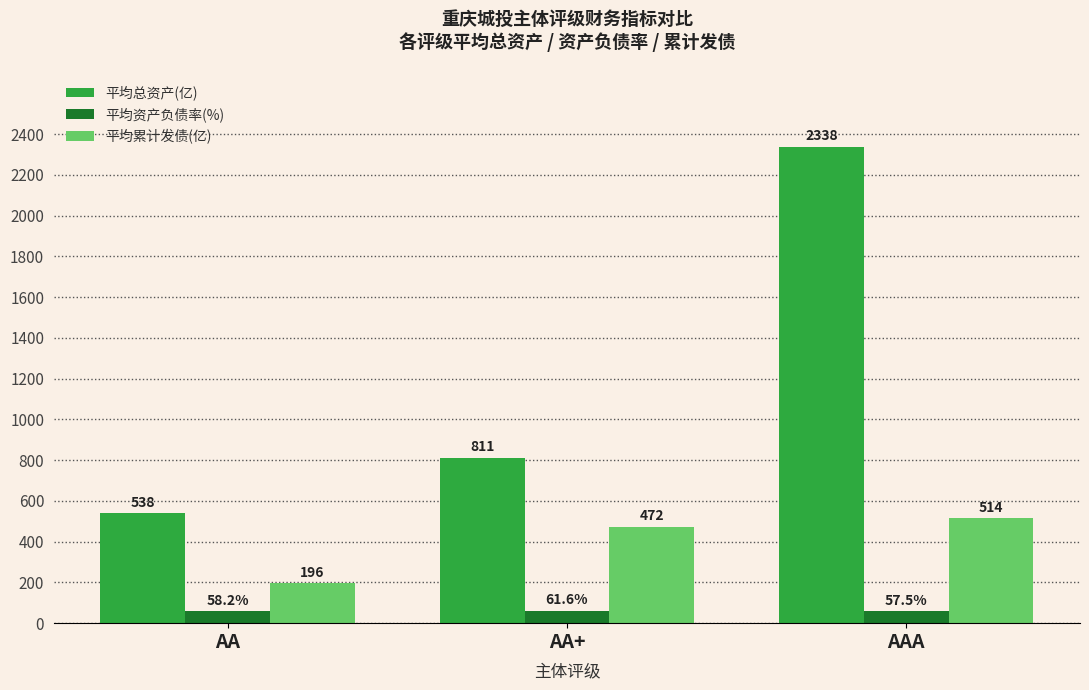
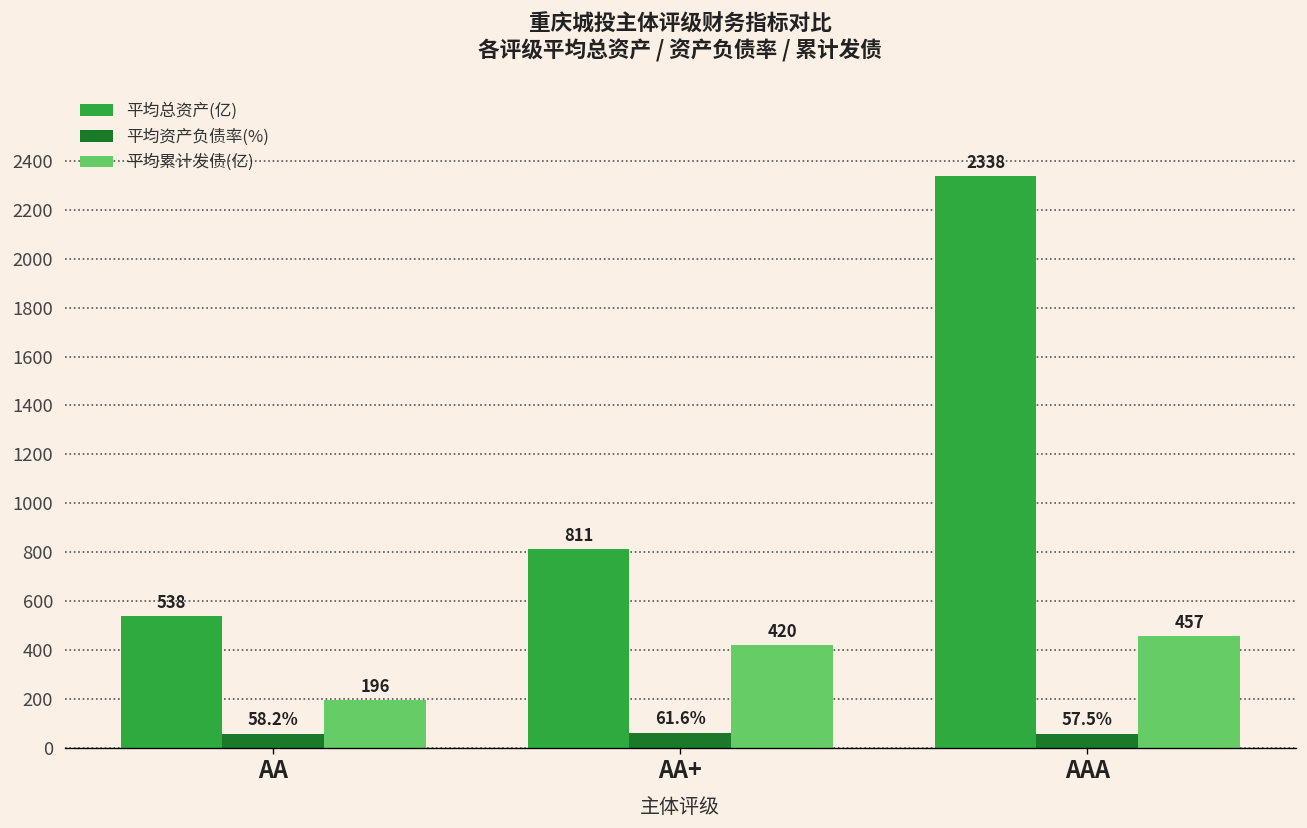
平均累计发债(亿), AA+: 472 -> 420
平均累计发债(亿), AAA: 514 -> 457
